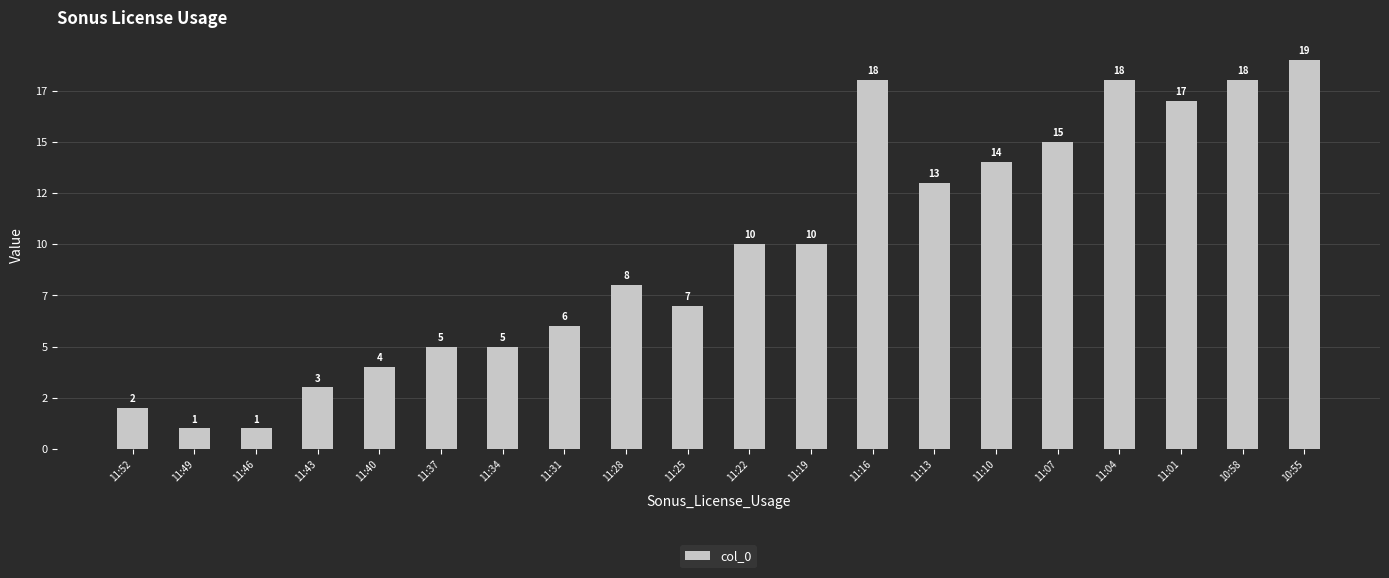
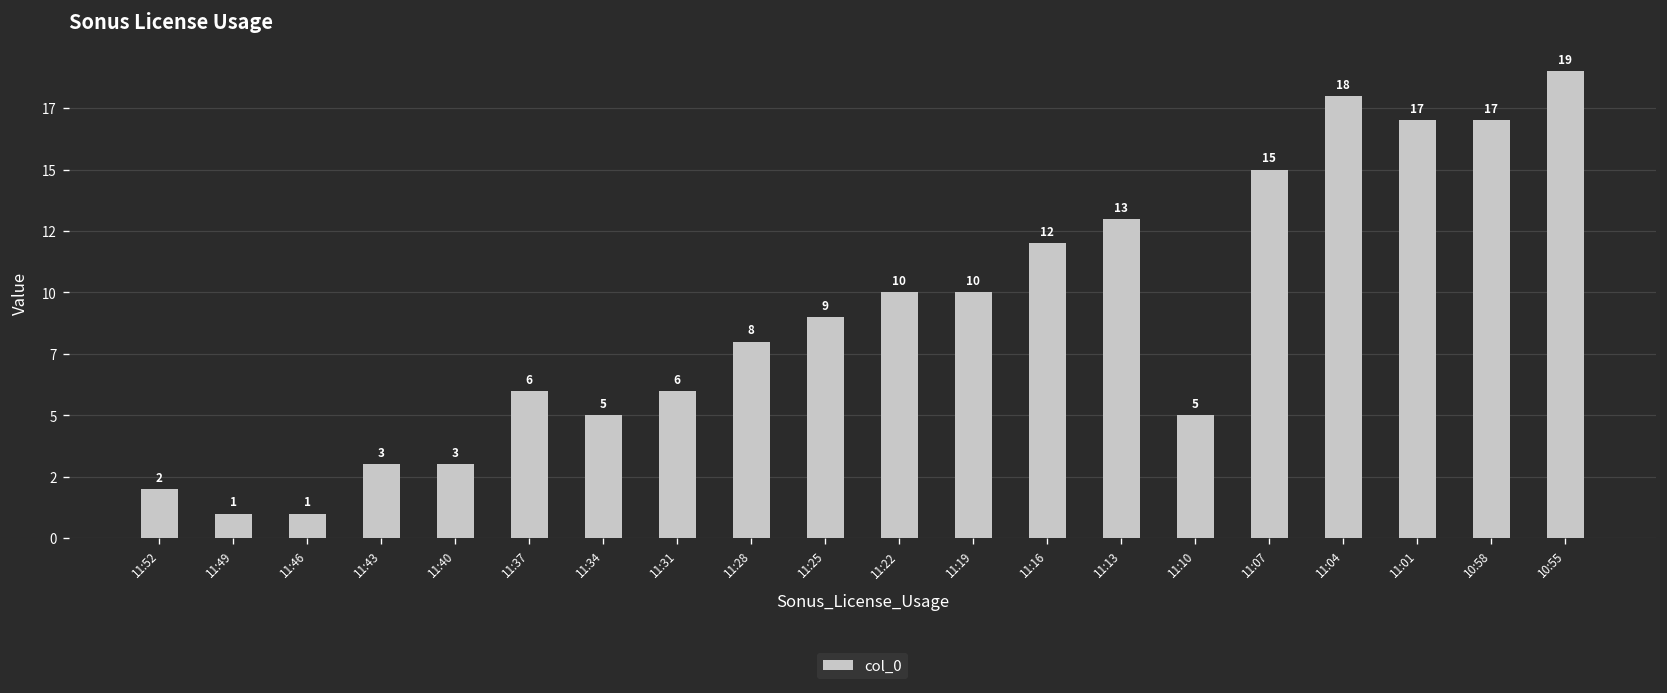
11:40: 4 -> 3
11:37: 5 -> 6
11:25: 7 -> 9
11:16: 18 -> 12
11:10: 14 -> 5
10:58: 18 -> 17
